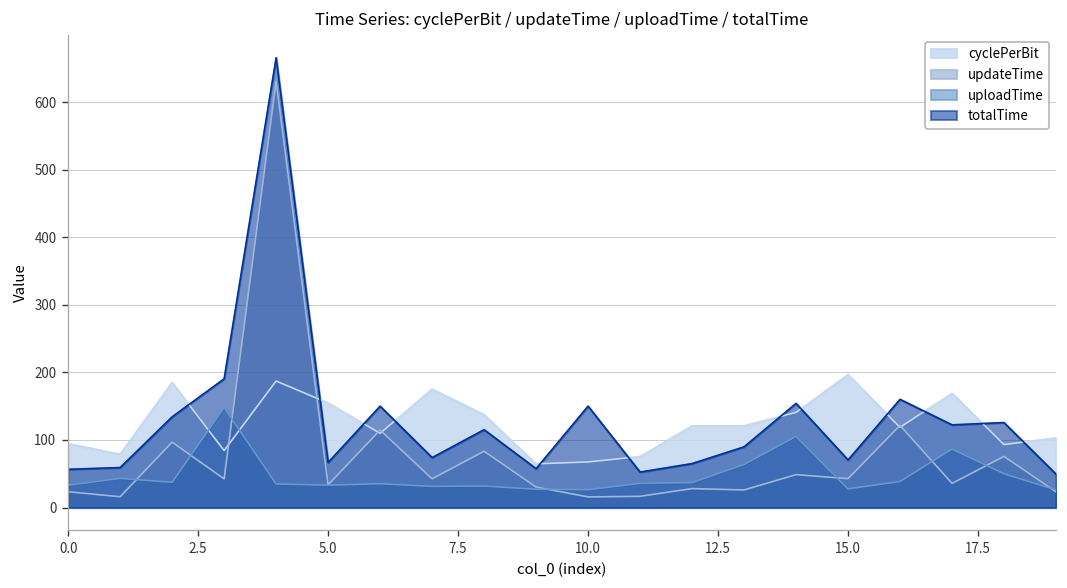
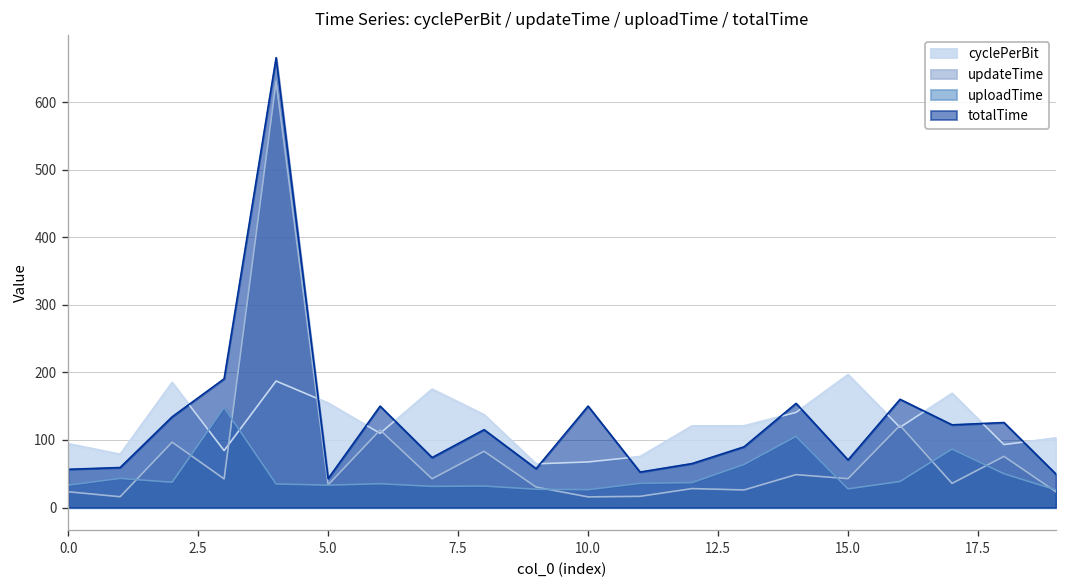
totalTime, 5.0: 70 -> 40
